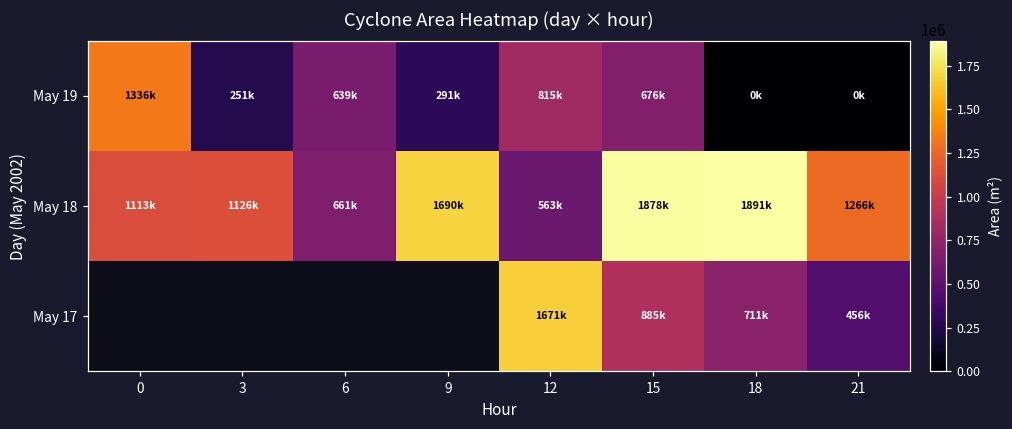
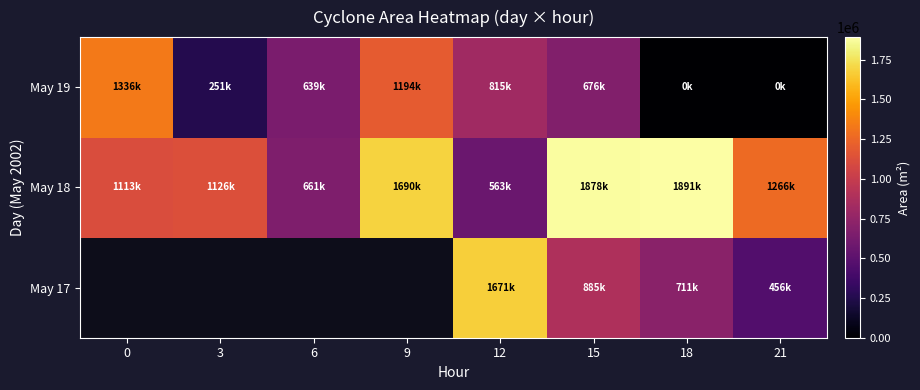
May 19, 9: 291k -> 1194k
